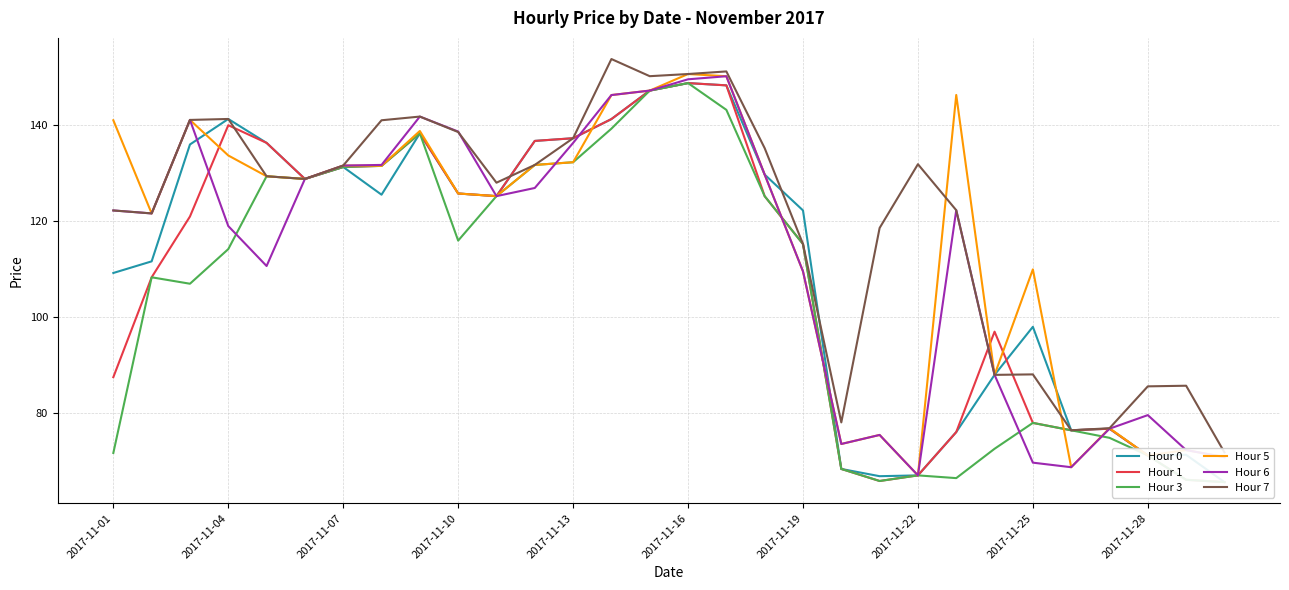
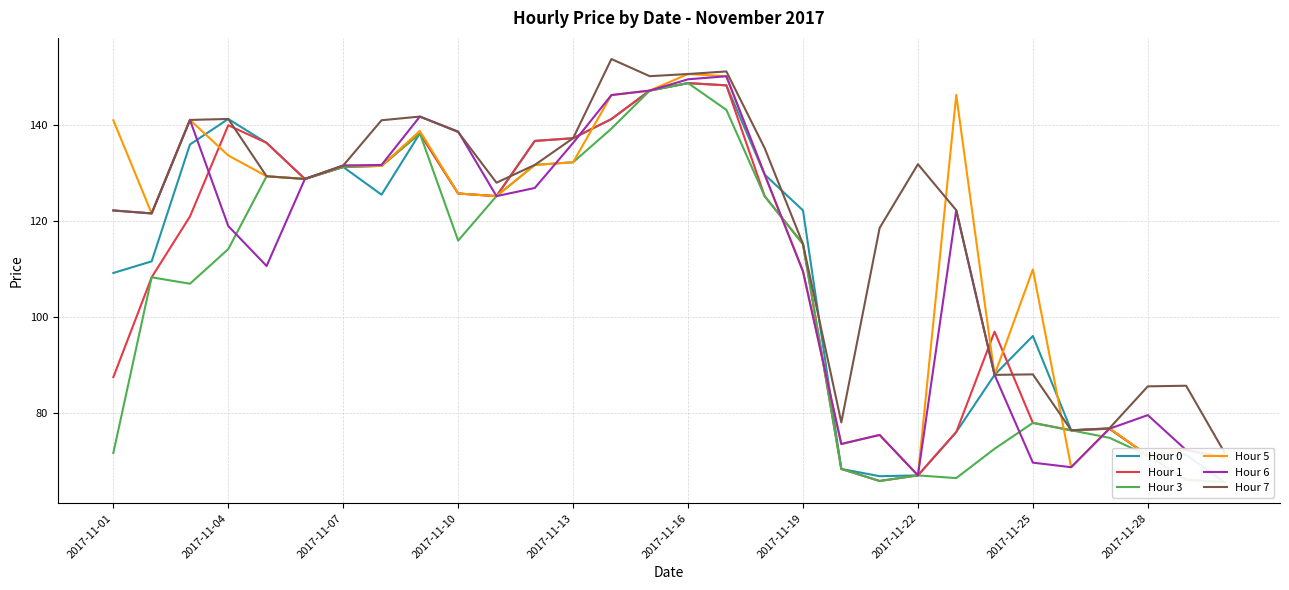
Hour 0, 2017-11-25: 98 -> 96
